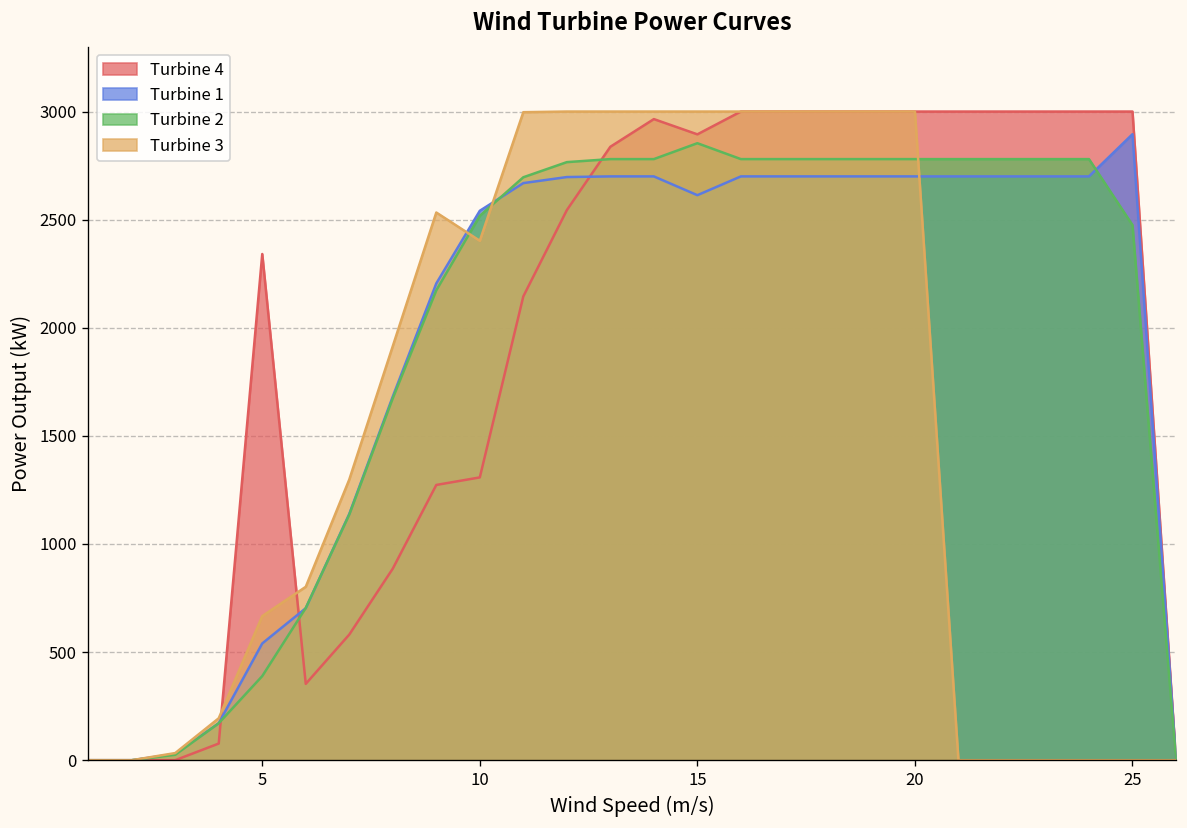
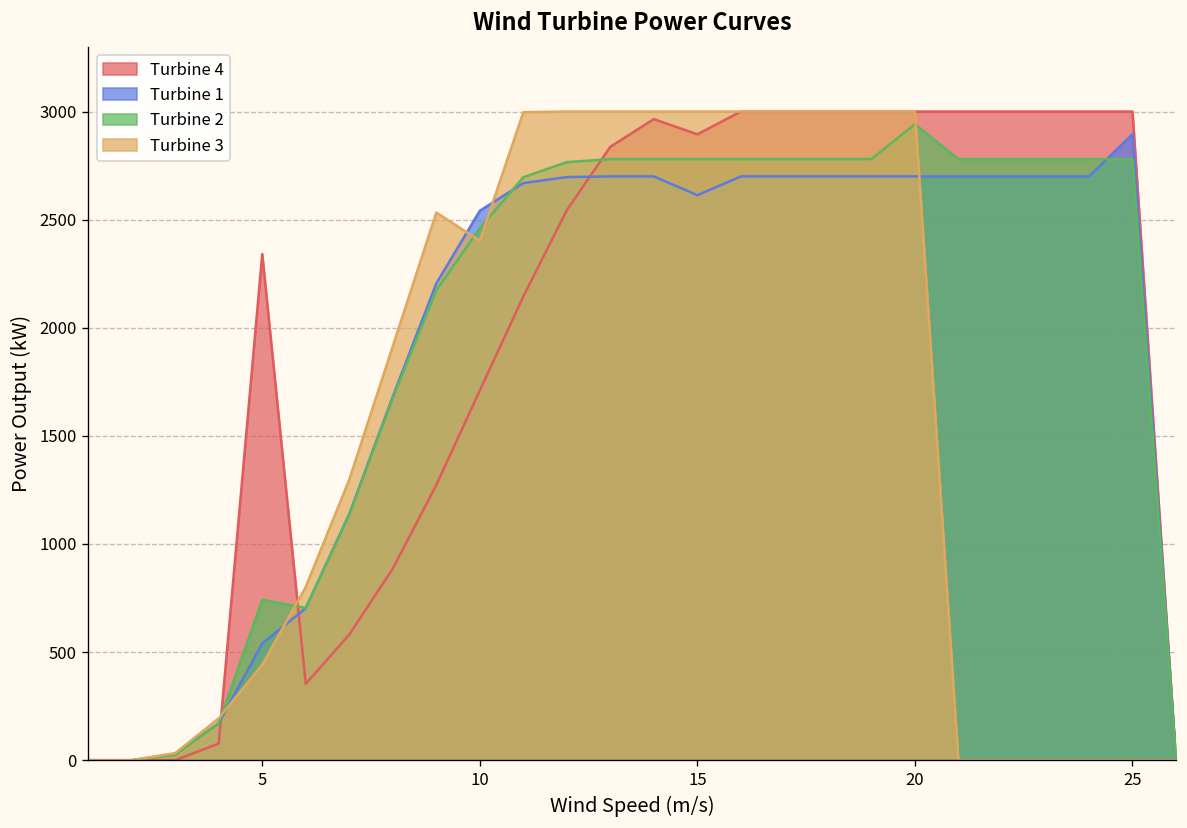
Turbine 2, 5: 390 -> 740
Turbine 3, 5: 670 -> 440
Turbine 4, 10: 1310 -> 1710
Turbine 2, 10: 2520 -> 2460
Turbine 2, 15: 2850 -> 2780
Turbine 2, 20: 2780 -> 2940
Turbine 2, 25: 2470 -> 2780
